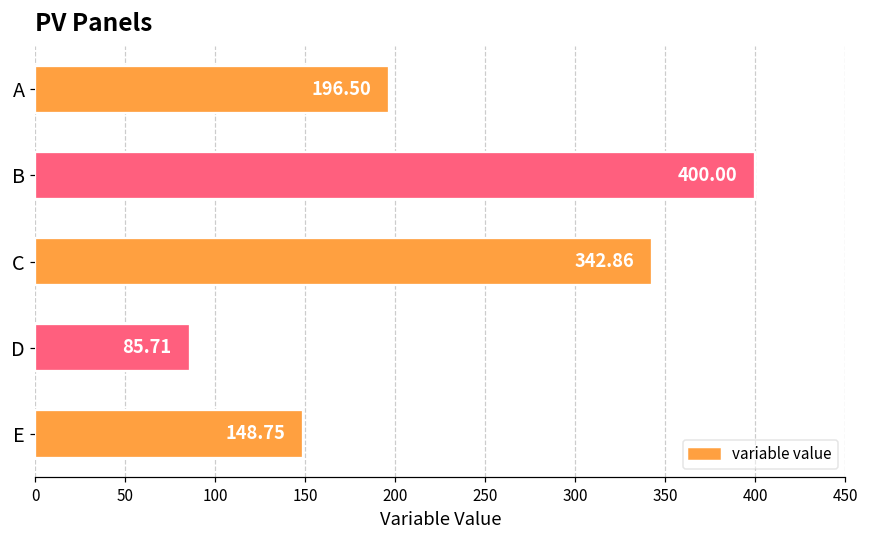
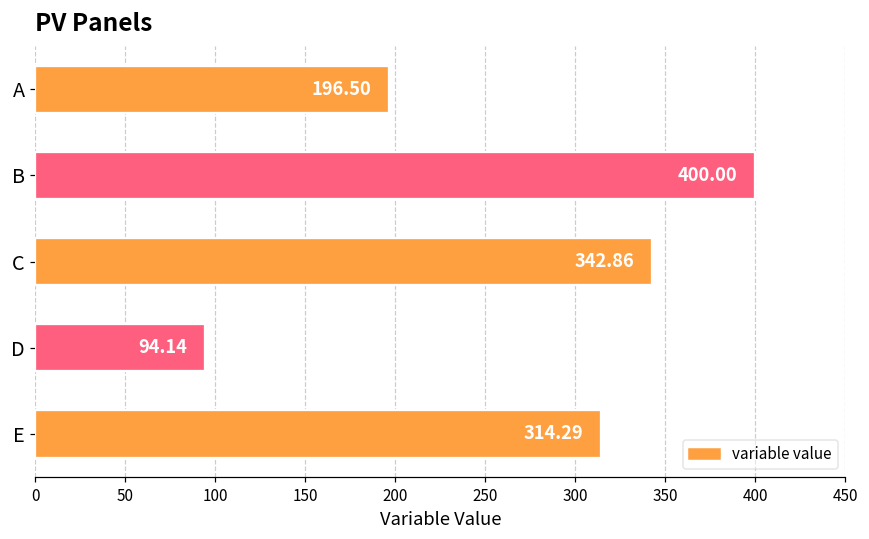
D: 85.71 -> 94.14
E: 148.75 -> 314.29
